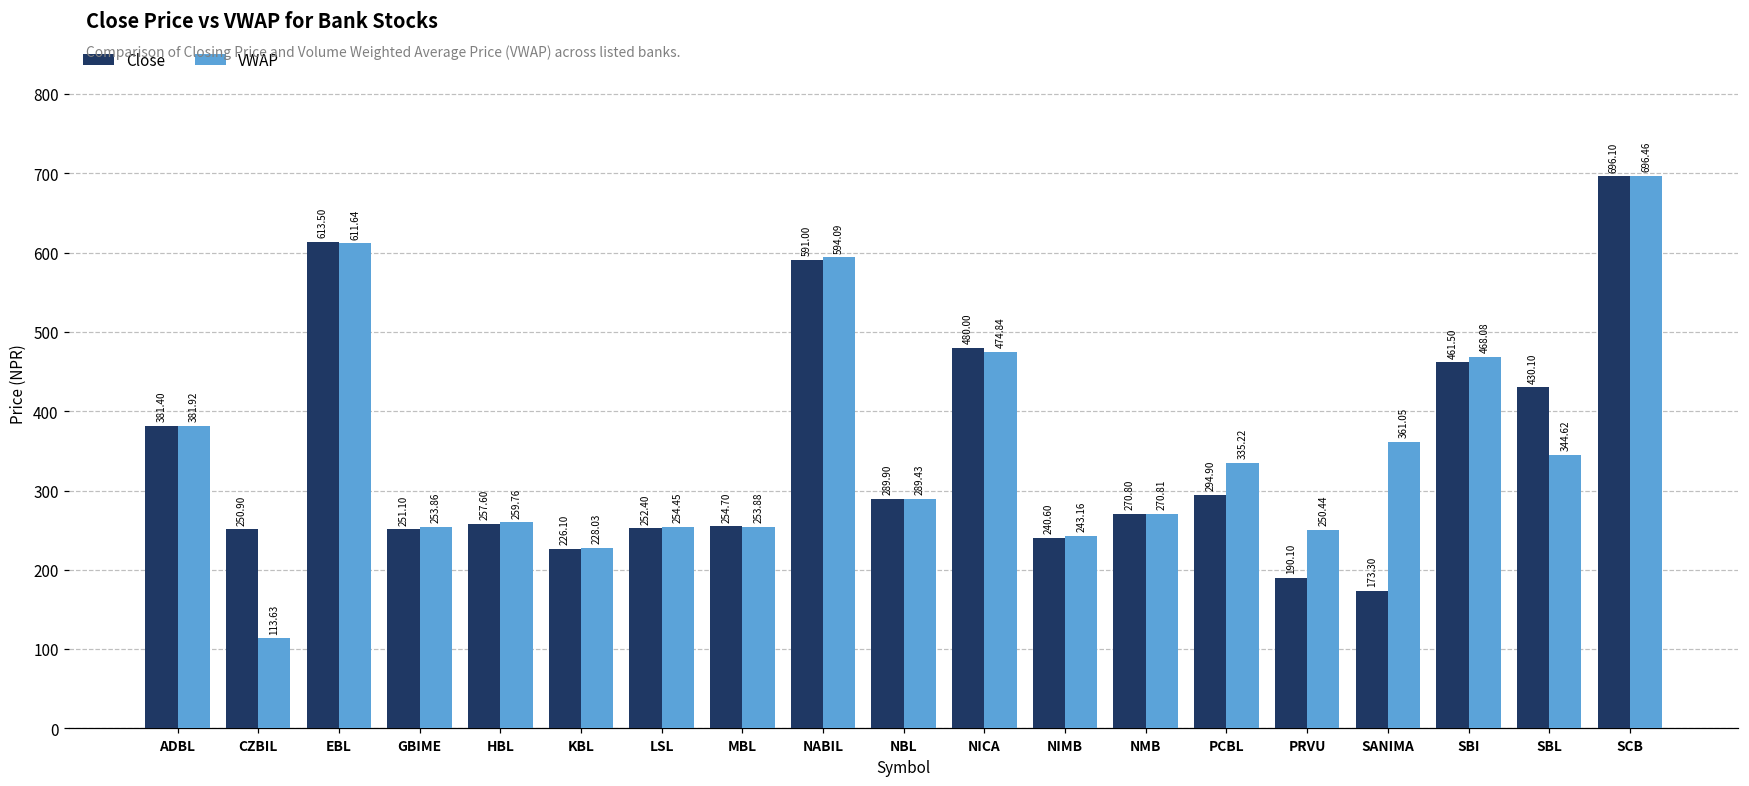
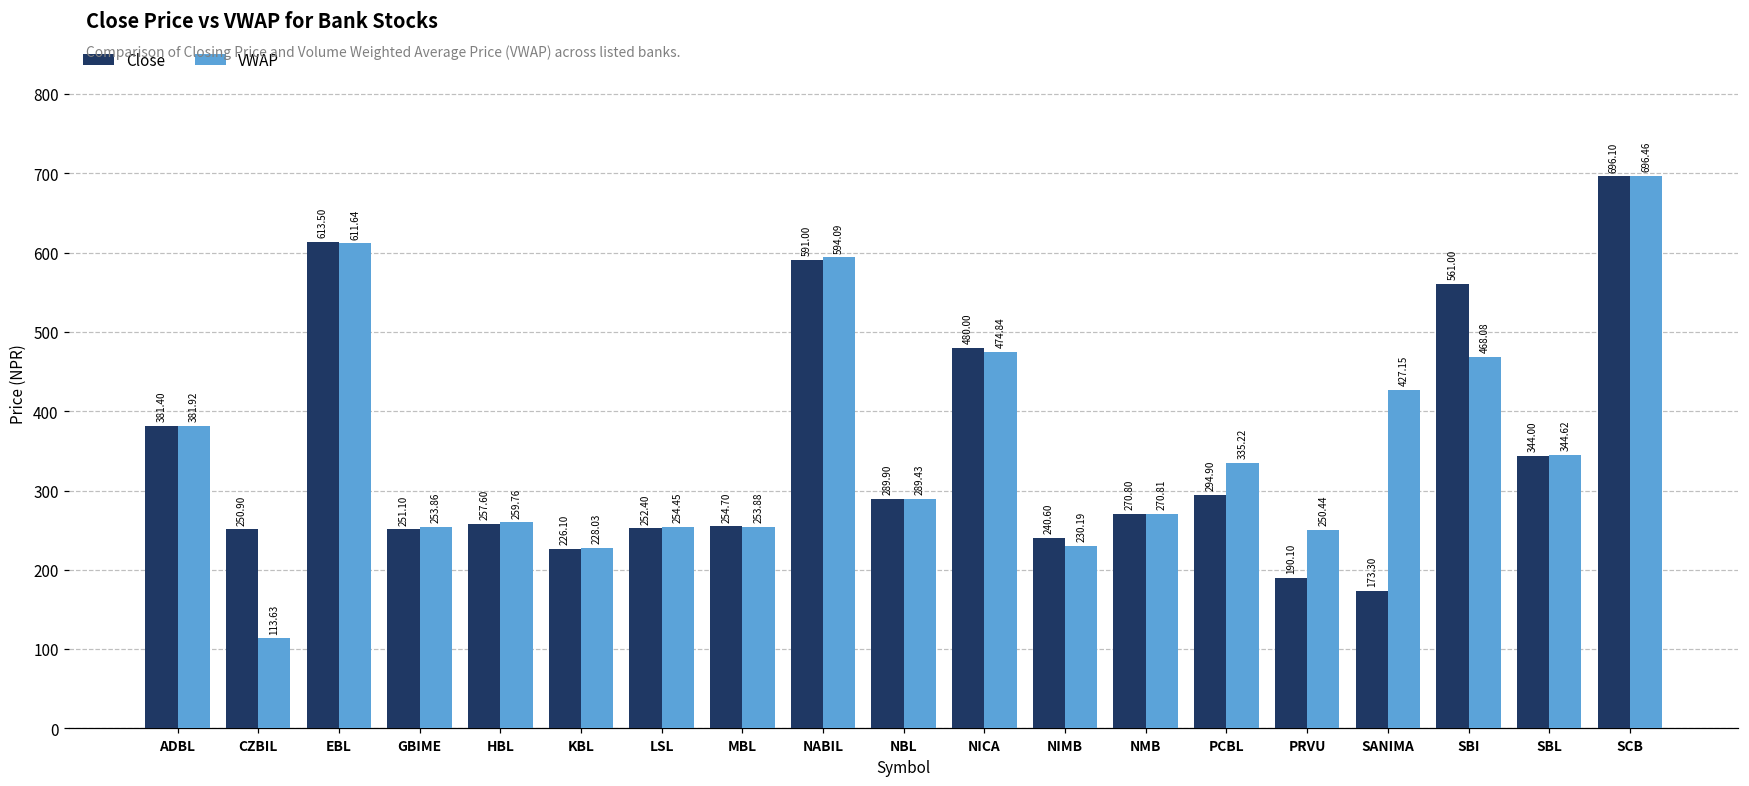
VWAP, NIMB: 243.16 -> 230.19
VWAP, SANIMA: 361.05 -> 427.15
Close, SBI: 461.50 -> 561.00
Close, SBL: 430.10 -> 344.00
